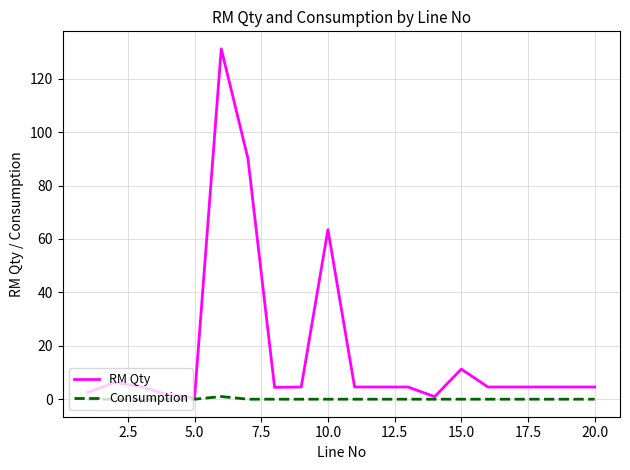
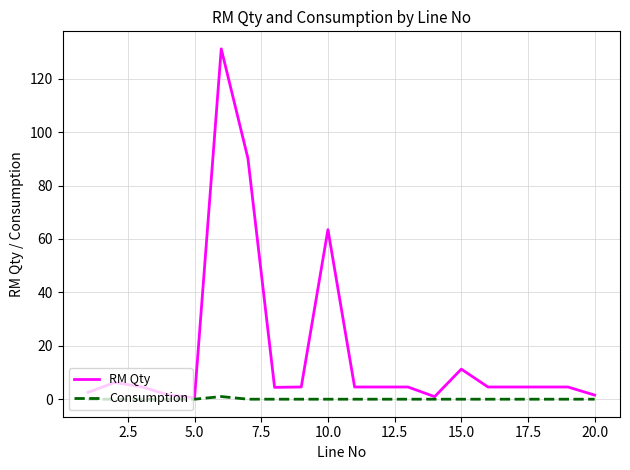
RM Qty, 20.0: 5 -> 2
